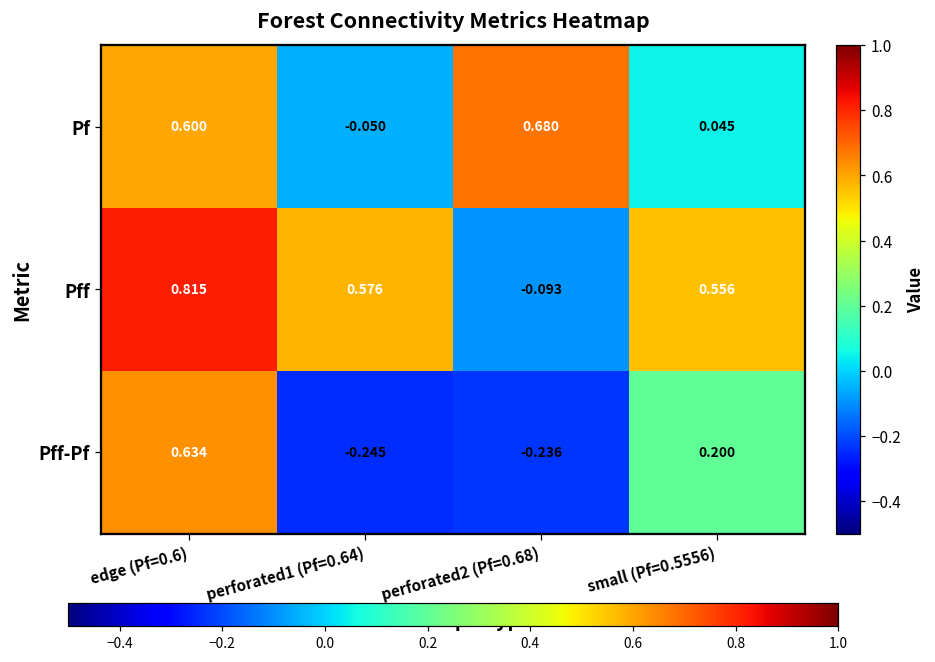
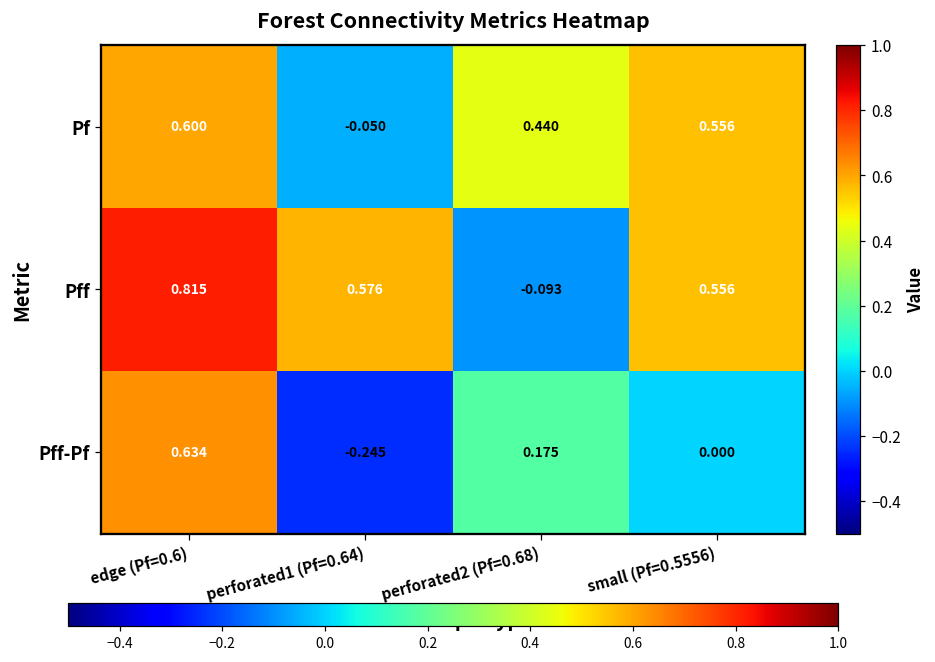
Pf, perforated2 (Pf=0.68): 0.680 -> 0.440
Pf, small (Pf=0.5556): 0.045 -> 0.556
Pff-Pf, perforated2 (Pf=0.68): -0.236 -> 0.175
Pff-Pf, small (Pf=0.5556): 0.200 -> 0.000
